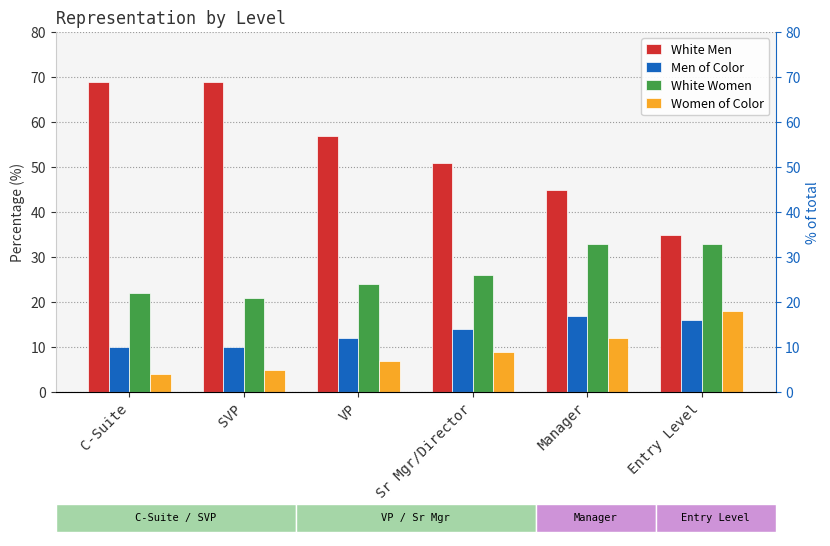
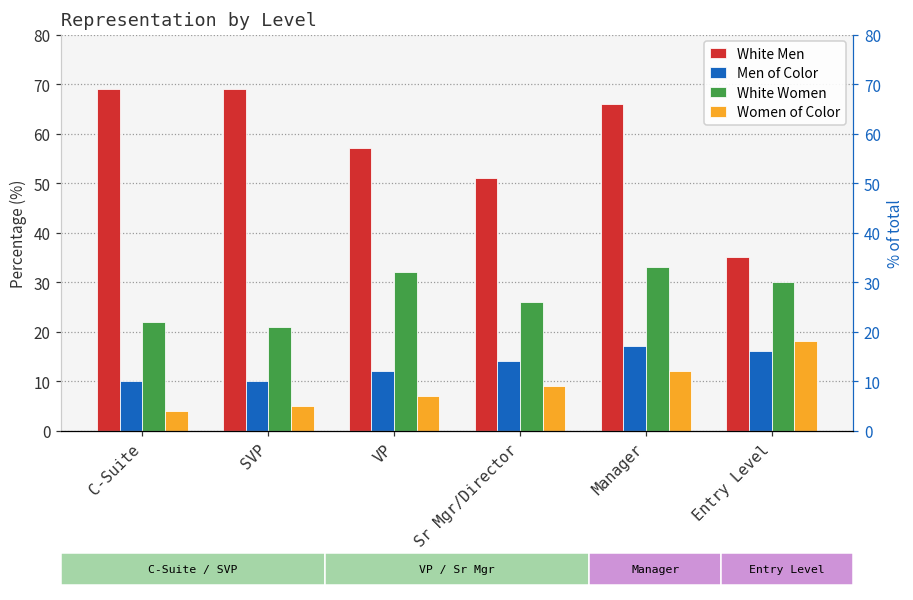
Representation by Level, White Women, VP: 24 -> 32
Representation by Level, White Men, Manager: 45 -> 66
Representation by Level, White Women, Entry Level: 33 -> 30
